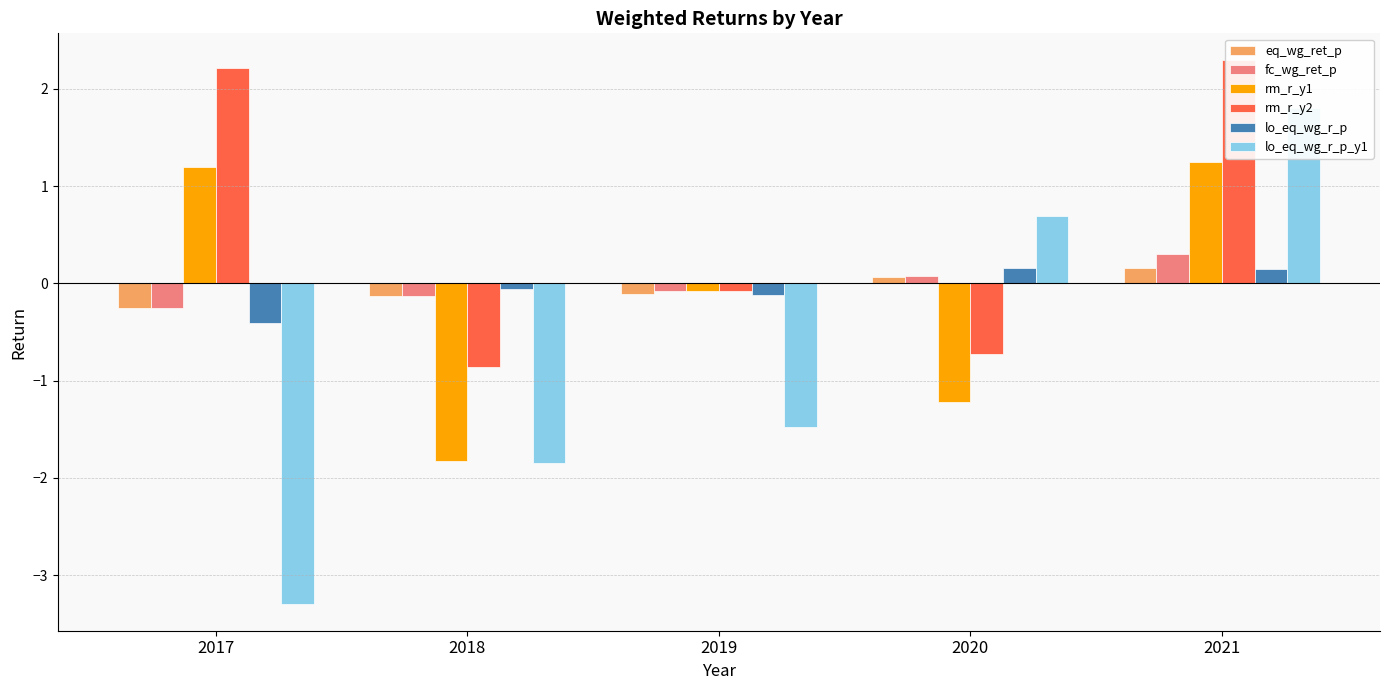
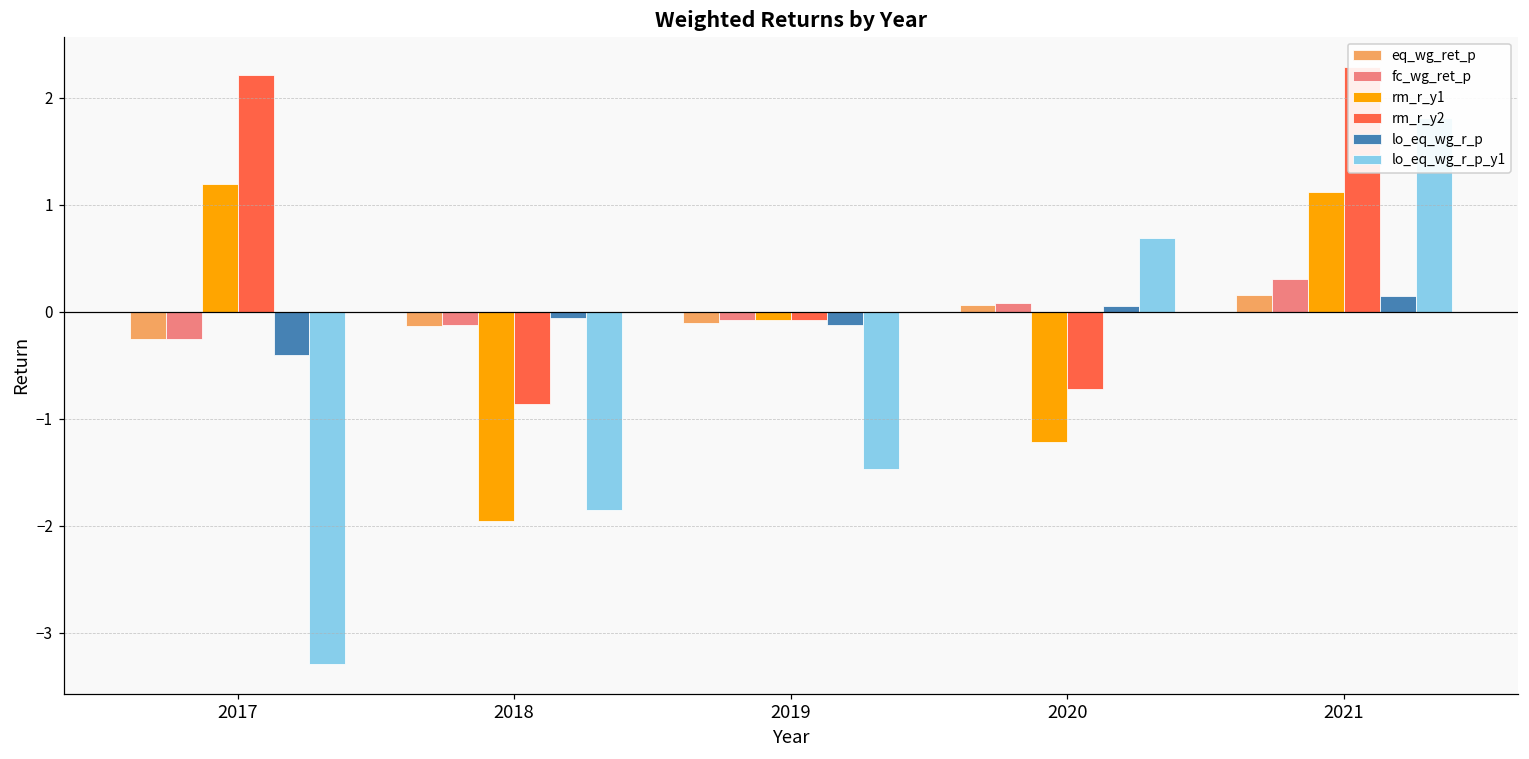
rm_r_y1, 2018: -1.8 -> -2.0
lo_eq_wg_r_p, 2020: 0.2 -> 0.1
rm_r_y1, 2021: 1.3 -> 1.1
